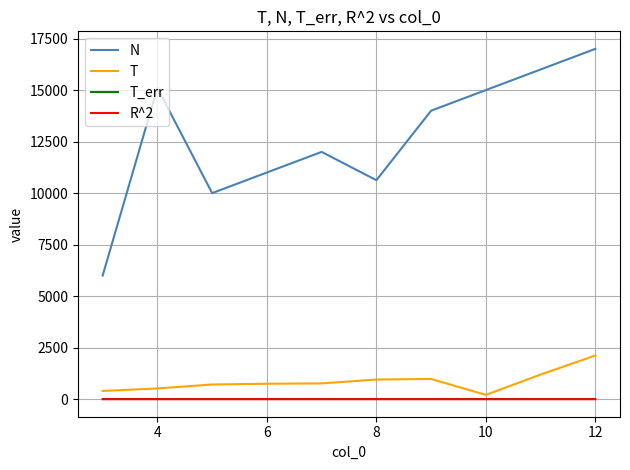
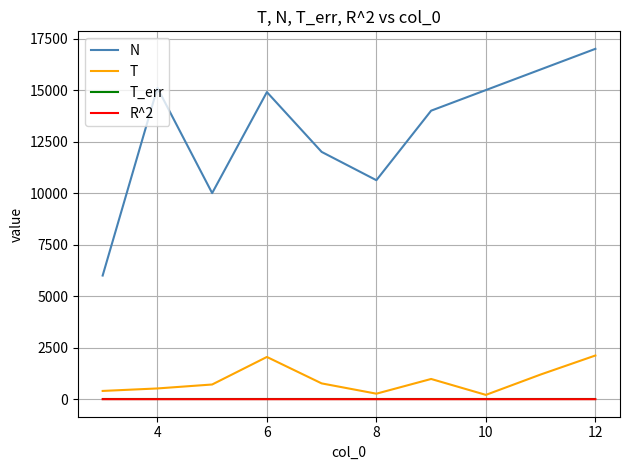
N, 6: 11000 -> 14900
T, 6: 800 -> 2000
T, 8: 1000 -> 300
